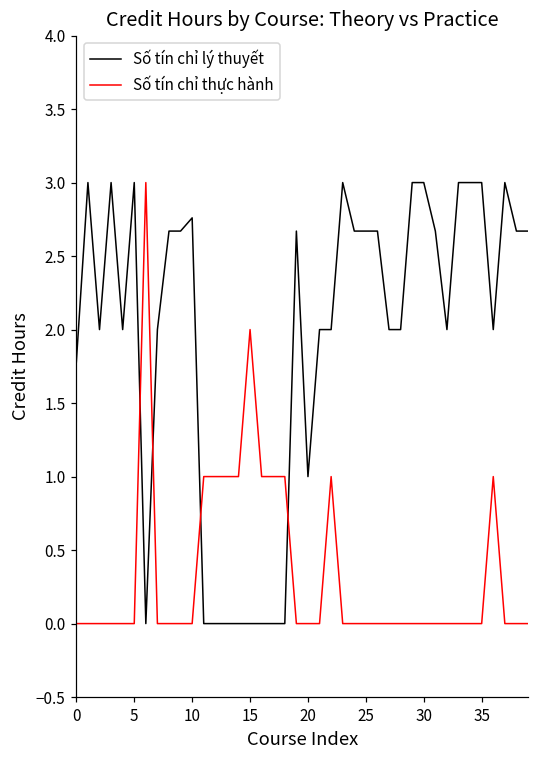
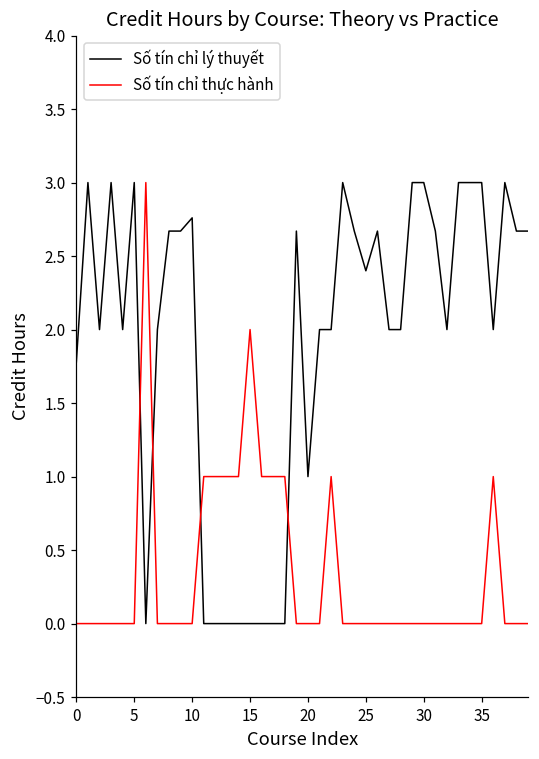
Số tín chỉ lý thuyết, 25: 2.67 -> 2.40
